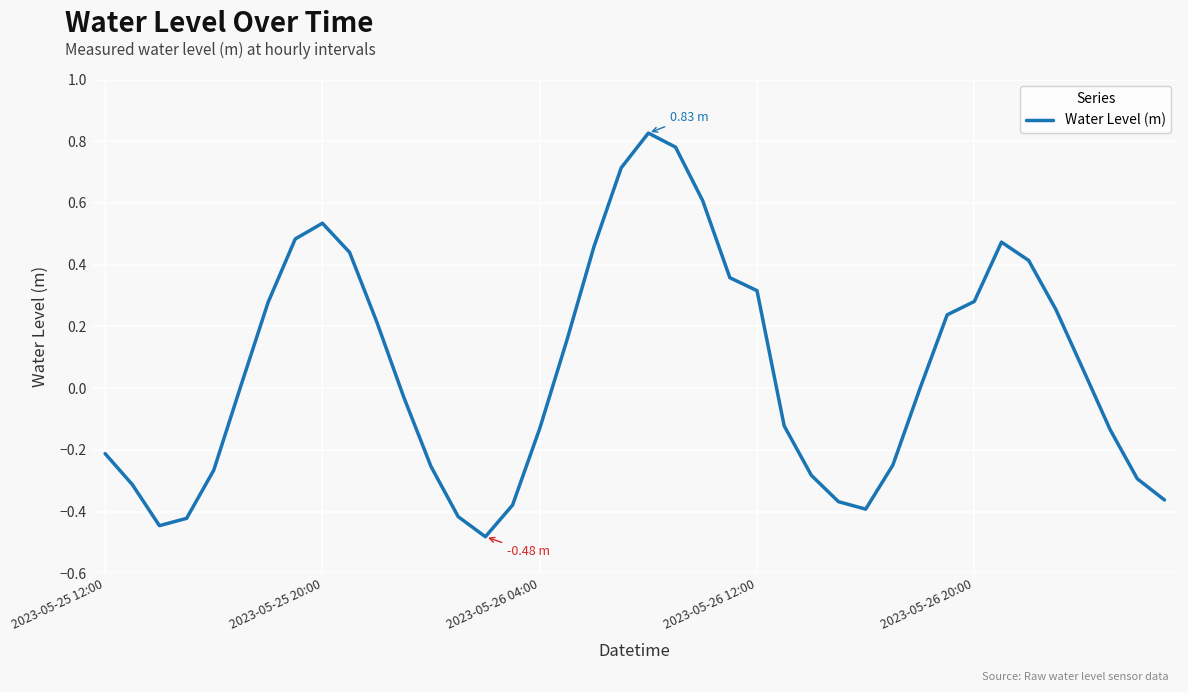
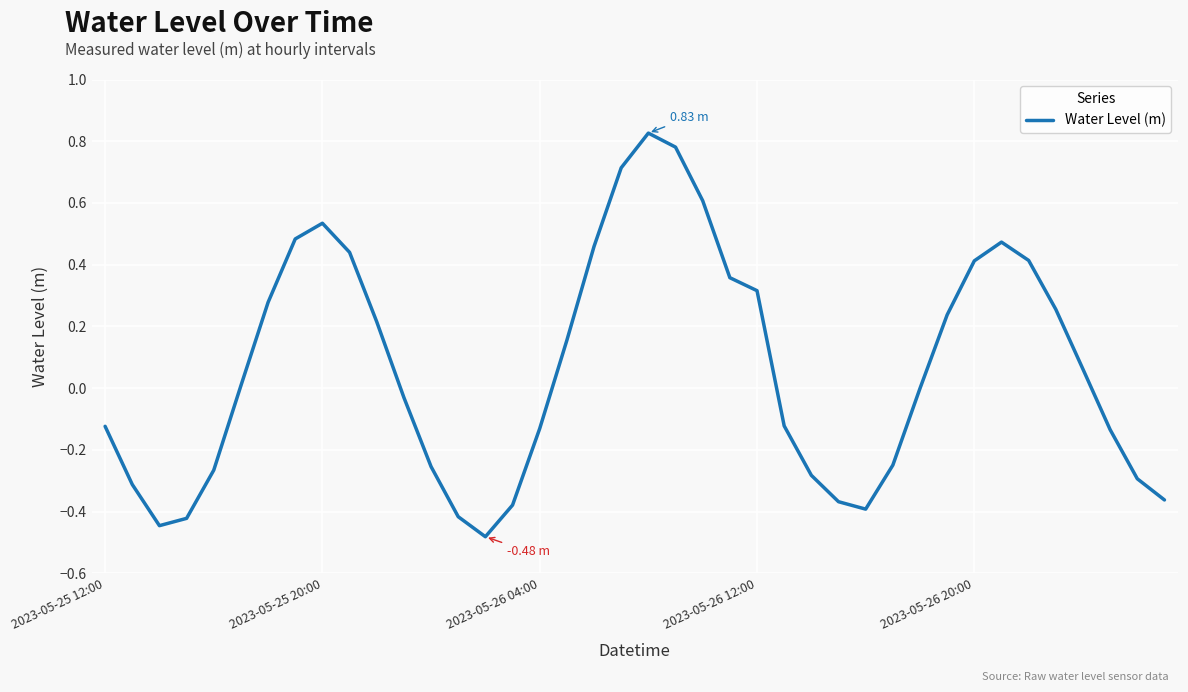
2023-05-25 12:00: -0.21 -> -0.12
2023-05-26 20:00: 0.28 -> 0.41
